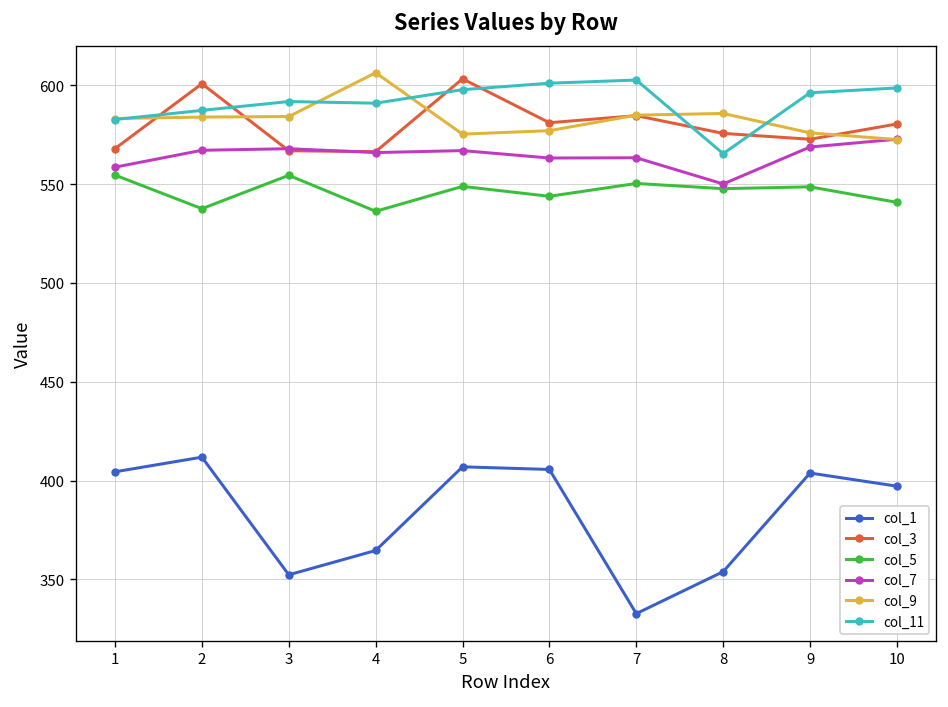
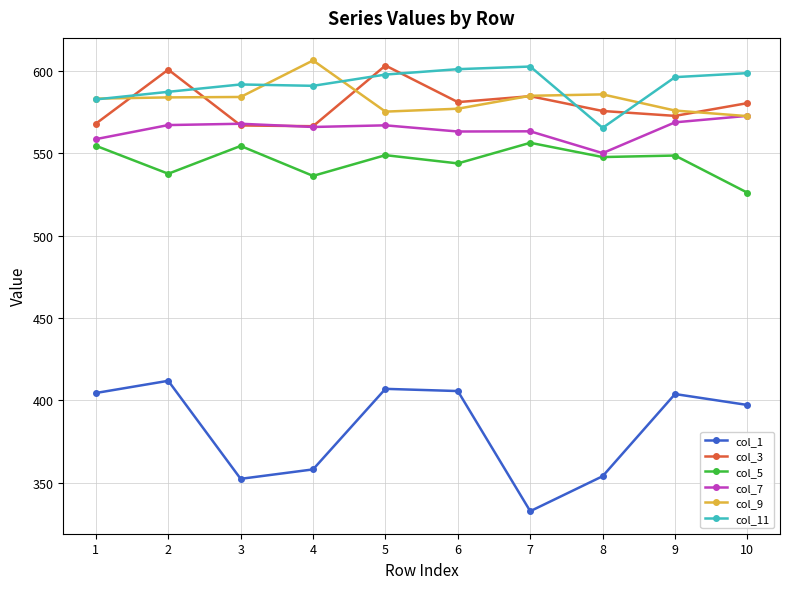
col_1, 4: 365 -> 358
col_5, 7: 550 -> 556
col_5, 10: 541 -> 526
